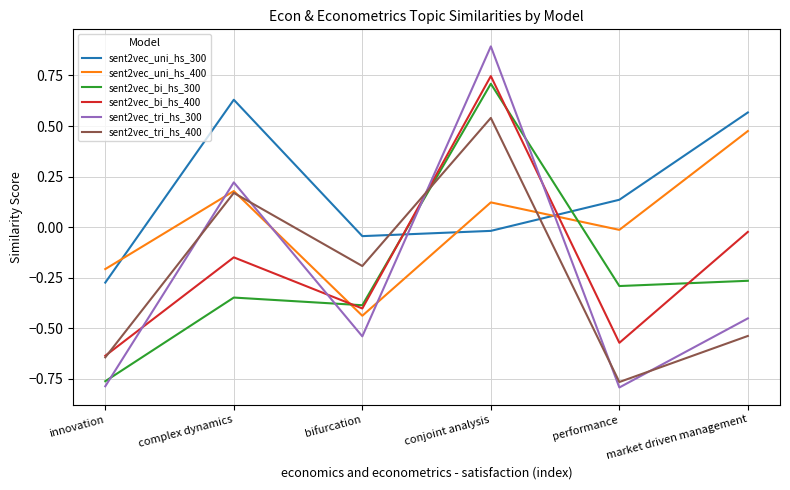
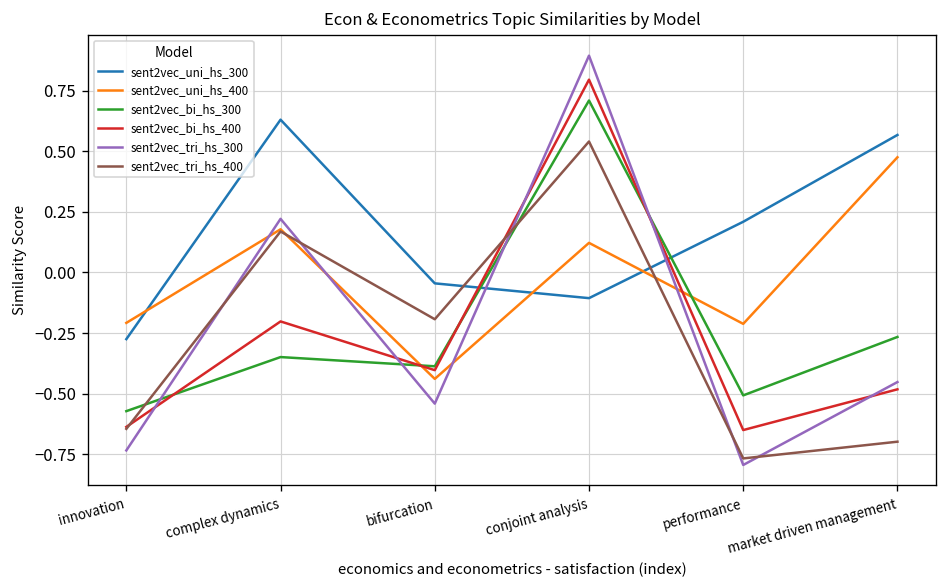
sent2vec_bi_hs_300, innovation: -0.76 -> -0.57
sent2vec_tri_hs_300, innovation: -0.79 -> -0.73
sent2vec_bi_hs_400, complex dynamics: -0.15 -> -0.20
sent2vec_uni_hs_300, conjoint analysis: -0.02 -> -0.11
sent2vec_bi_hs_400, conjoint analysis: 0.75 -> 0.80
sent2vec_uni_hs_300, performance: 0.14 -> 0.21
sent2vec_uni_hs_400, performance: -0.01 -> -0.21
sent2vec_bi_hs_300, performance: -0.29 -> -0.51
sent2vec_bi_hs_400, performance: -0.57 -> -0.65
sent2vec_bi_hs_400, market driven management: -0.02 -> -0.48
sent2vec_tri_hs_400, market driven management: -0.54 -> -0.70
